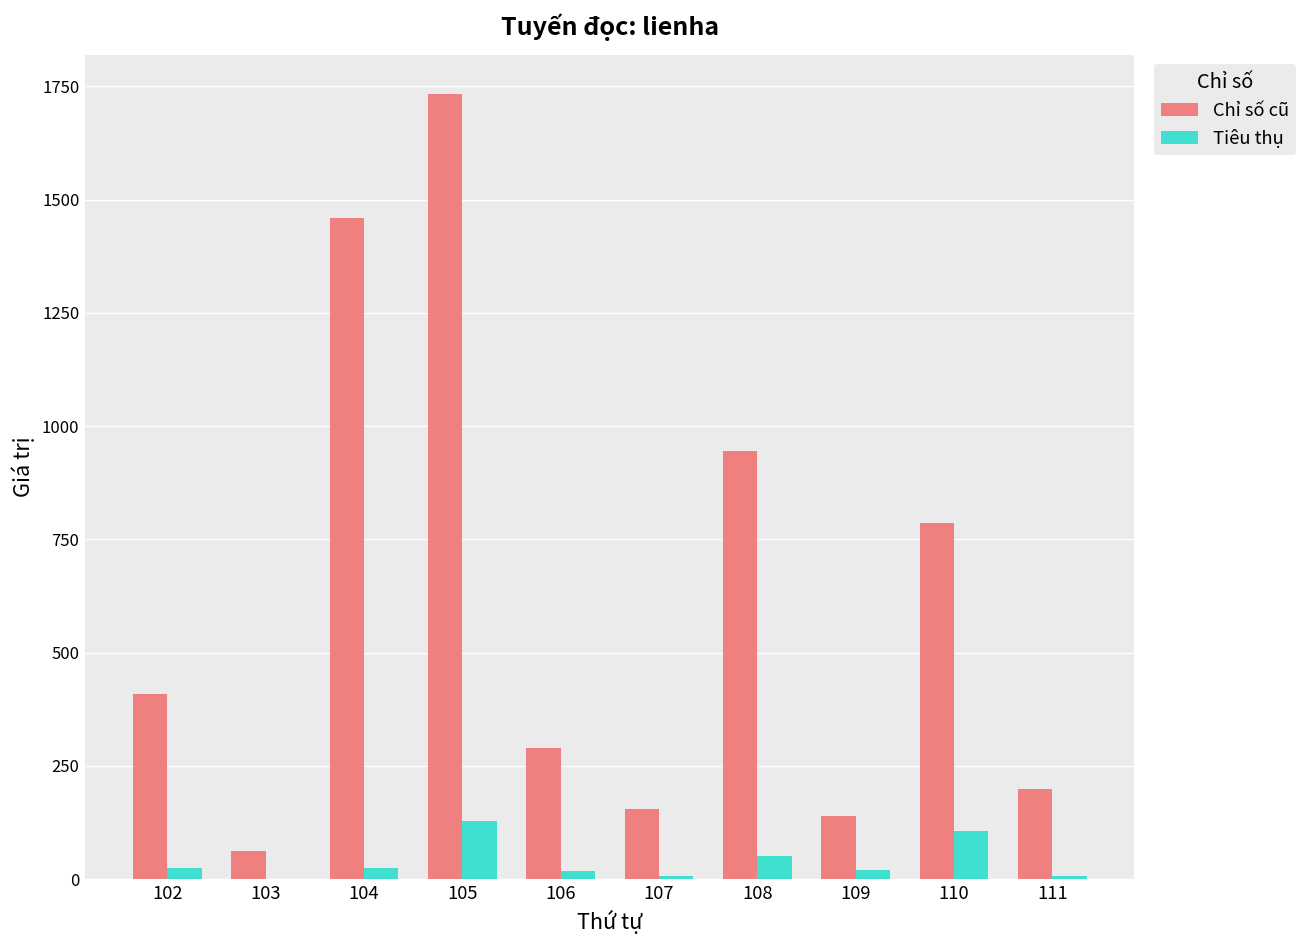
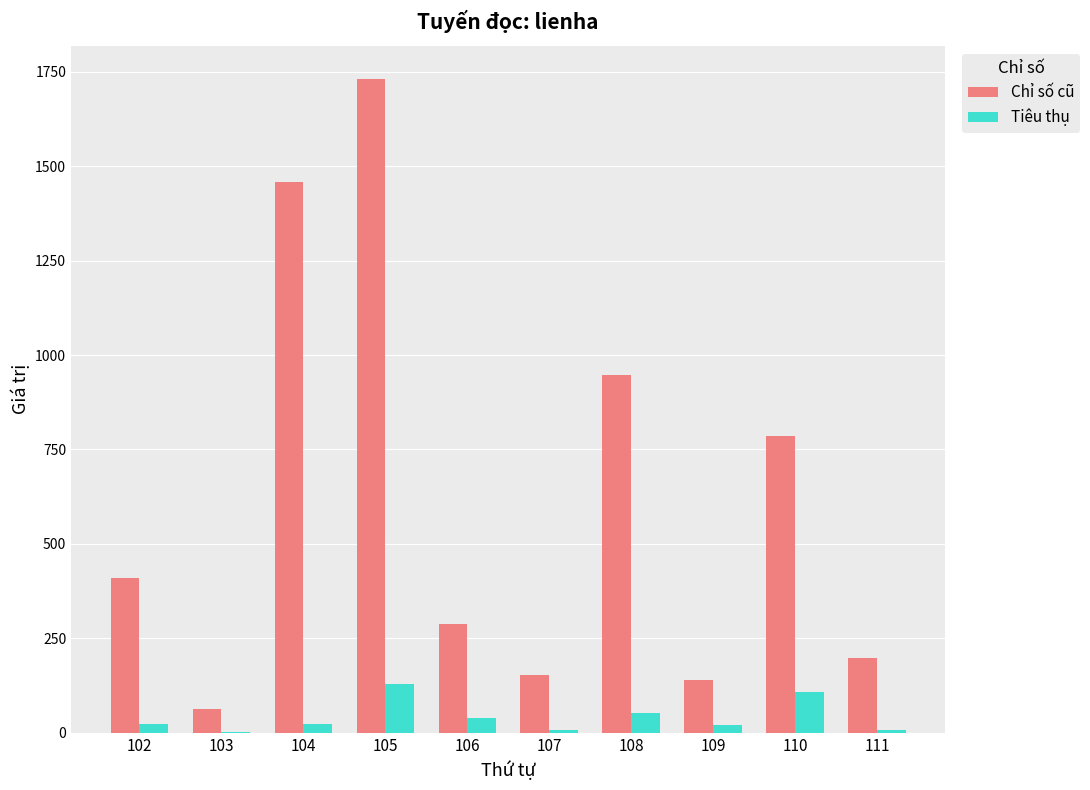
Tiêu thụ, 106: 20 -> 40
